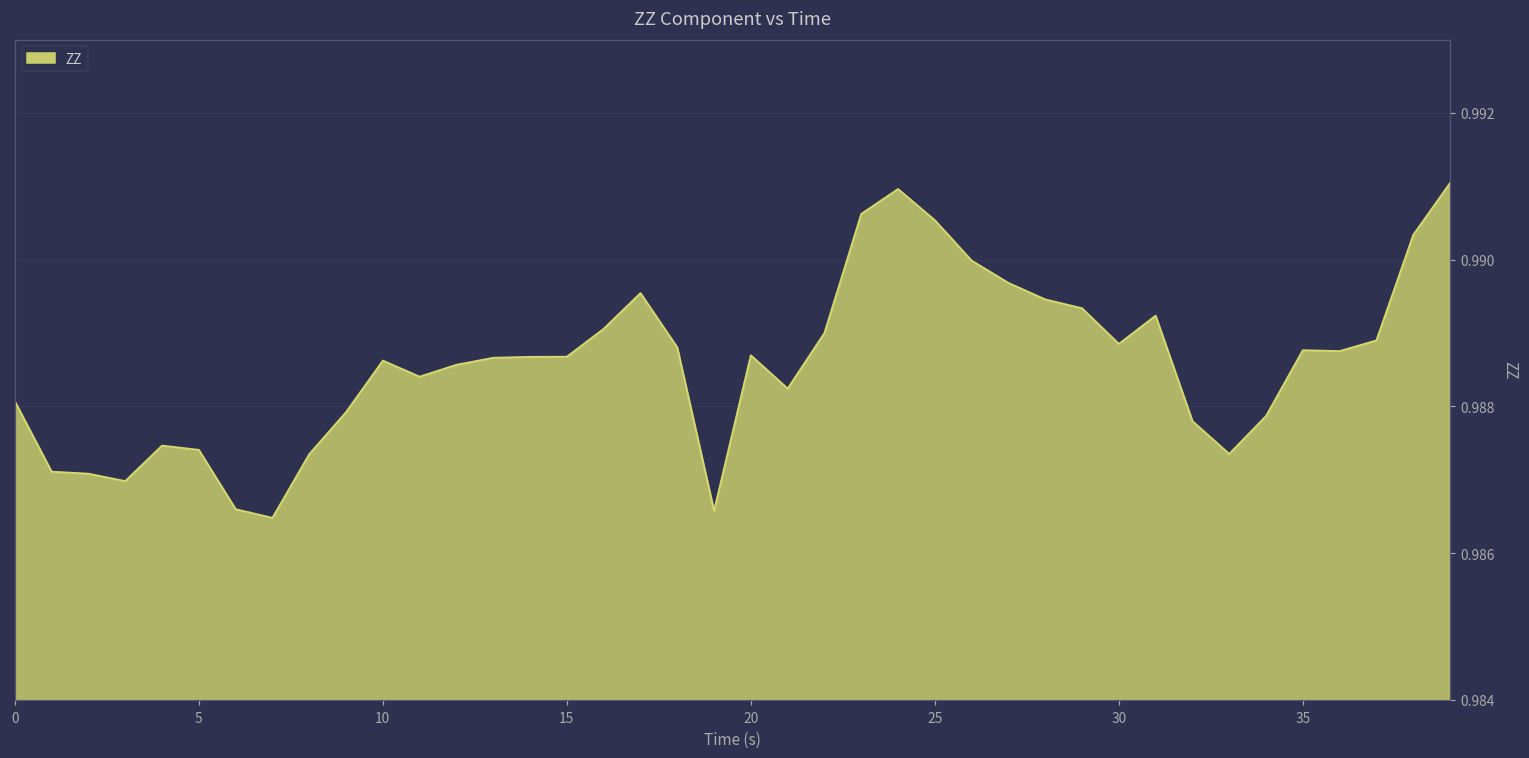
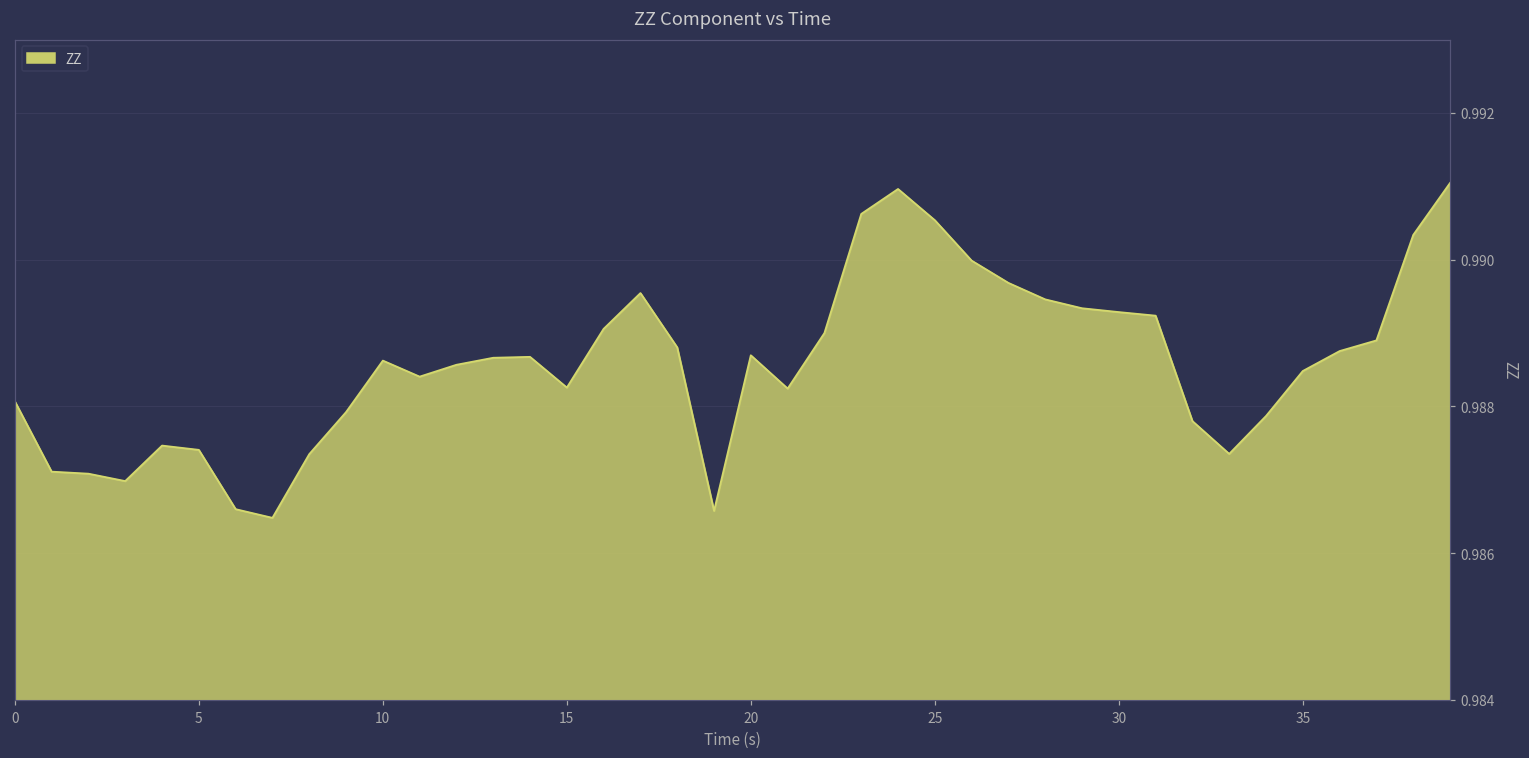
15: 0.9887 -> 0.9883
30: 0.9889 -> 0.9893
35: 0.9888 -> 0.9885
